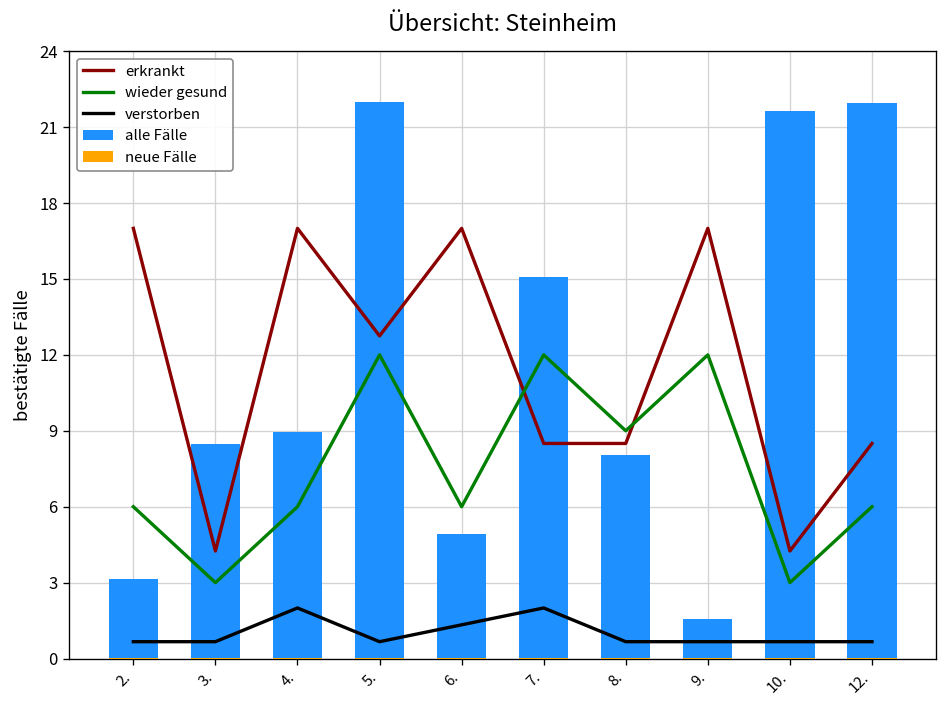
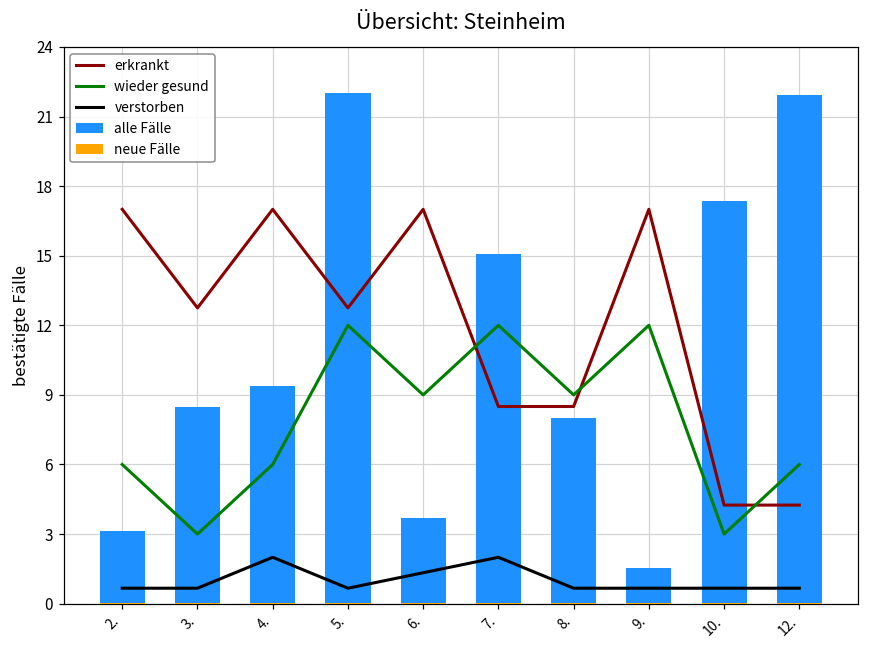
erkrankt, 3.: 4.3 -> 12.8
alle Fälle, 4.: 9.0 -> 9.4
alle Fälle, 6.: 4.9 -> 3.7
wieder gesund, 6.: 6.0 -> 9.0
alle Fälle, 10.: 21.6 -> 17.3
erkrankt, 12.: 8.5 -> 4.3
